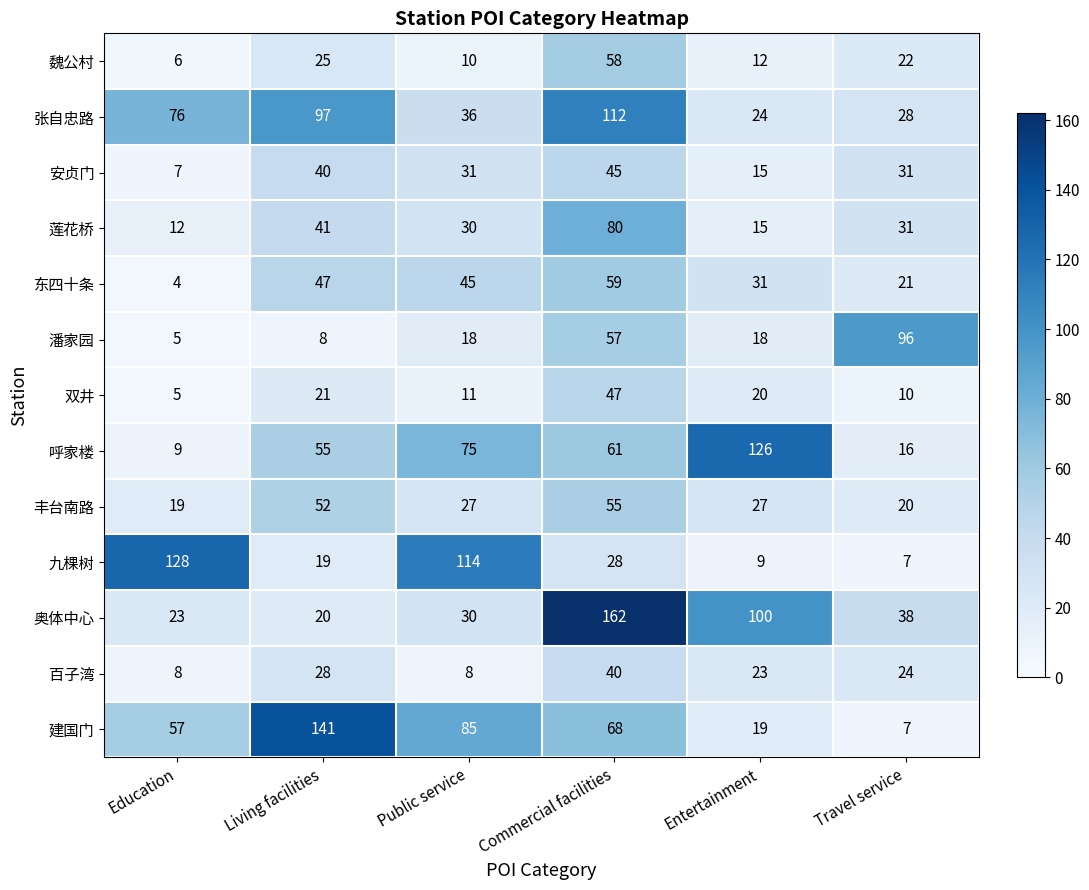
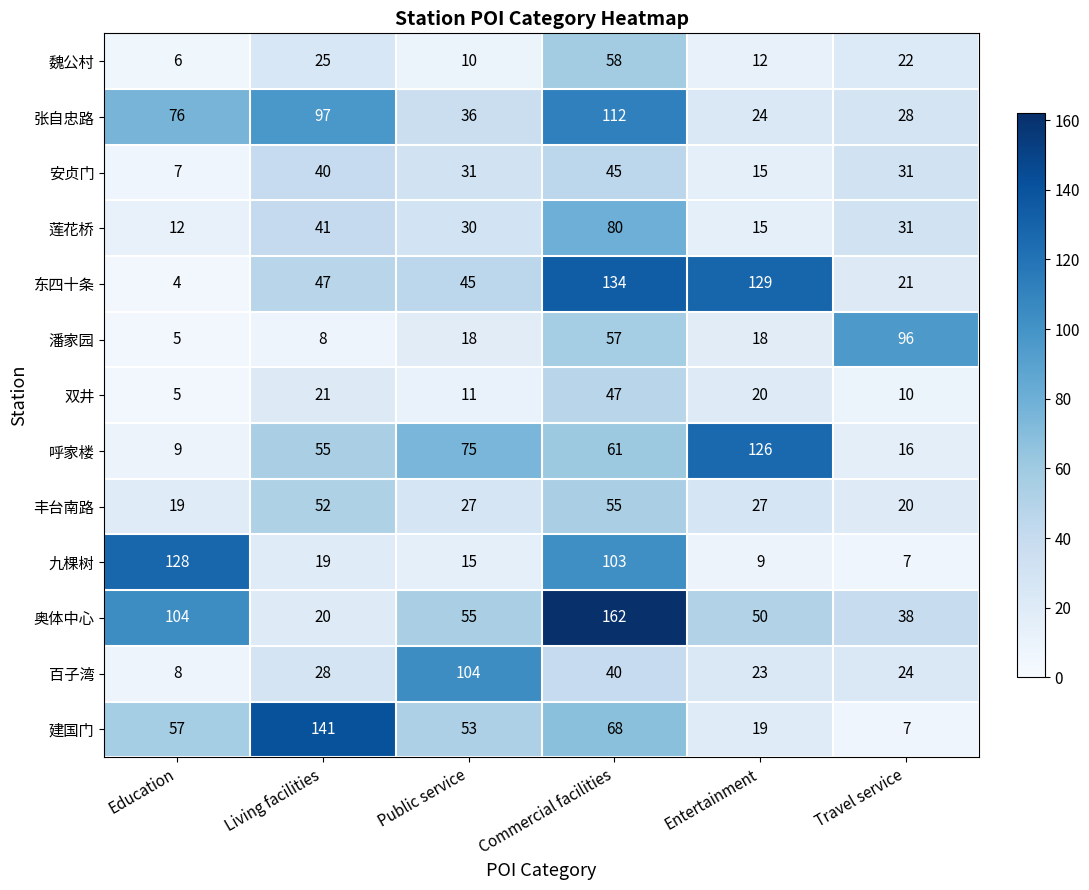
东四十条, Commercial facilities: 59 -> 134
东四十条, Entertainment: 31 -> 129
九棵树, Public service: 114 -> 15
九棵树, Commercial facilities: 28 -> 103
奥体中心, Education: 23 -> 104
奥体中心, Public service: 30 -> 55
奥体中心, Entertainment: 100 -> 50
百子湾, Public service: 8 -> 104
建国门, Public service: 85 -> 53
